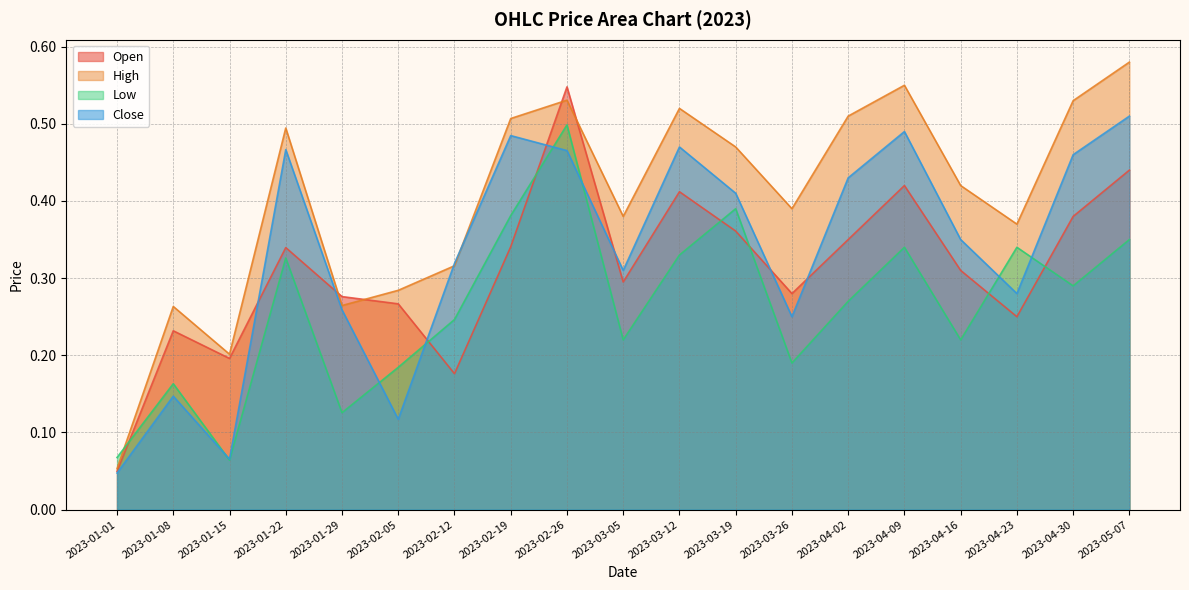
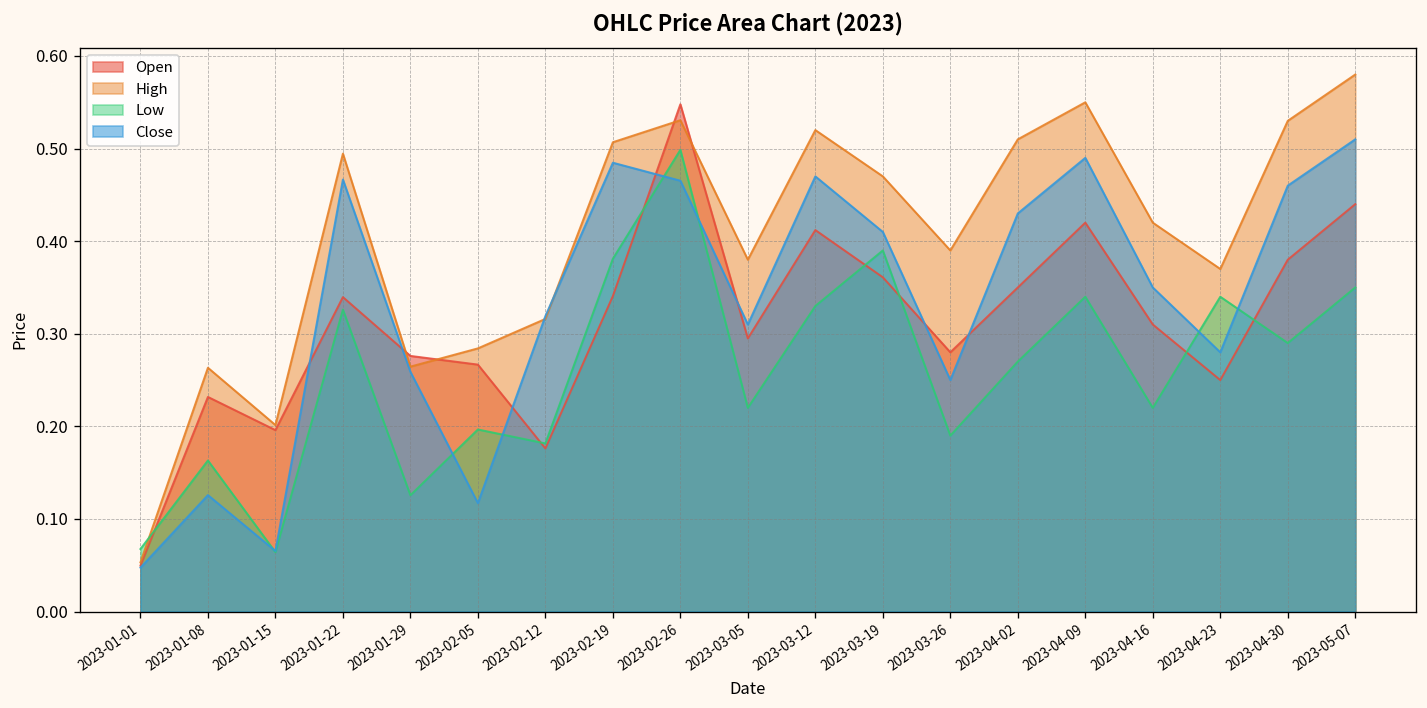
Close, 2023-01-08: 0.15 -> 0.13
Low, 2023-02-05: 0.18 -> 0.20
Low, 2023-02-12: 0.25 -> 0.18
